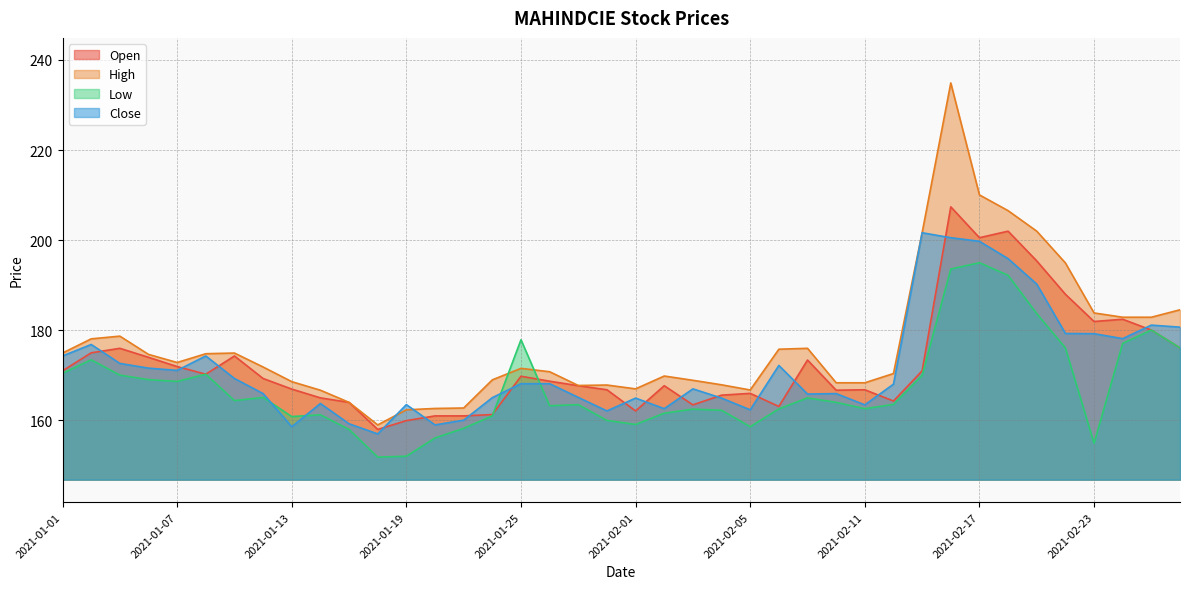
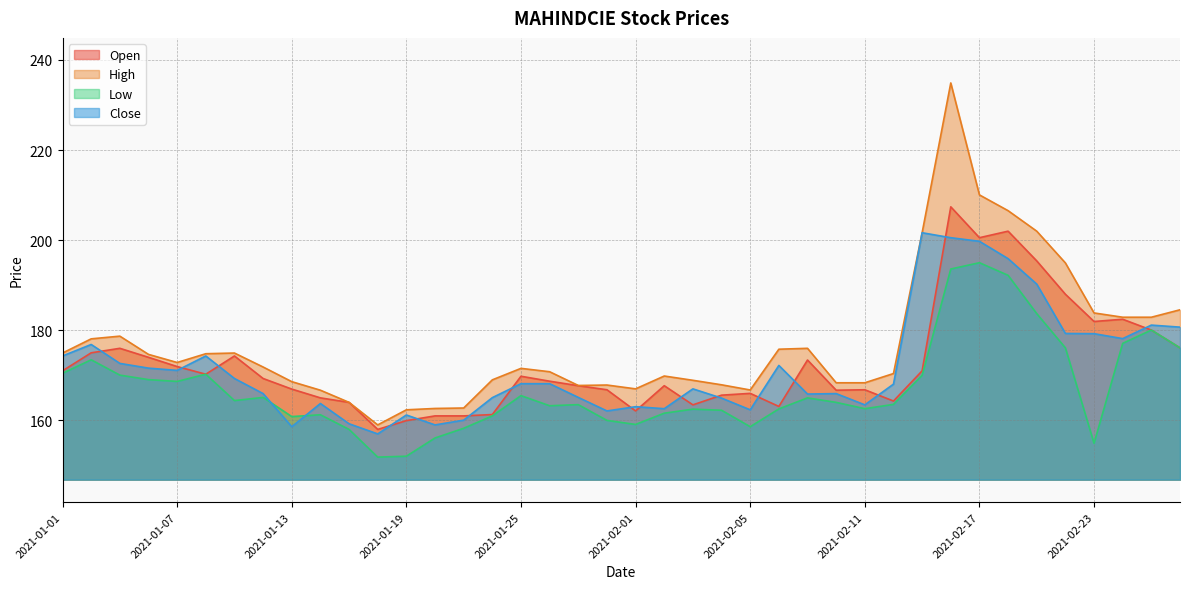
Close, 2021-01-19: 164 -> 161
Low, 2021-01-25: 178 -> 166
Close, 2021-02-01: 165 -> 163
